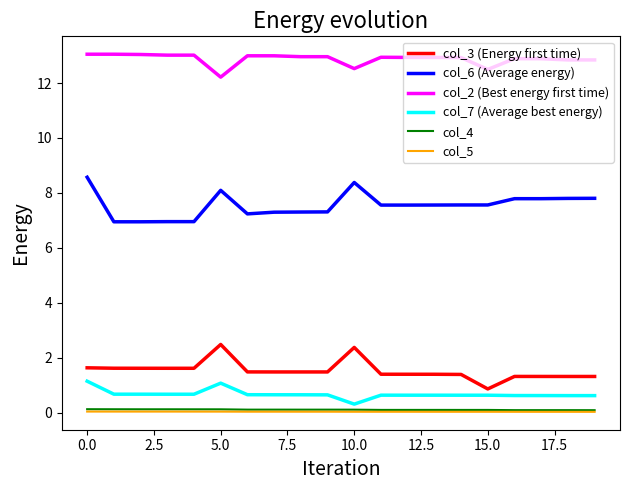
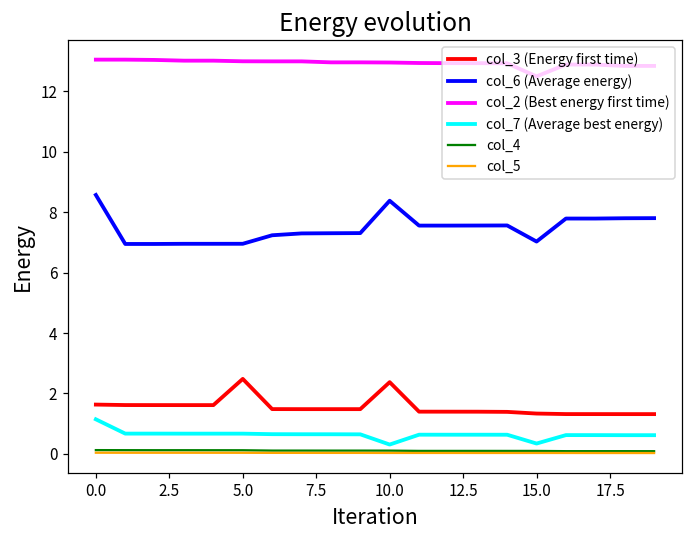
col_6 (Average energy), 5.0: 8.1 -> 7.0
col_2 (Best energy first time), 5.0: 12.2 -> 13.0
col_7 (Average best energy), 5.0: 1.1 -> 0.7
col_2 (Best energy first time), 10.0: 12.5 -> 13.0
col_3 (Energy first time), 15.0: 0.9 -> 1.3
col_6 (Average energy), 15.0: 7.6 -> 7.0
col_7 (Average best energy), 15.0: 0.6 -> 0.3
